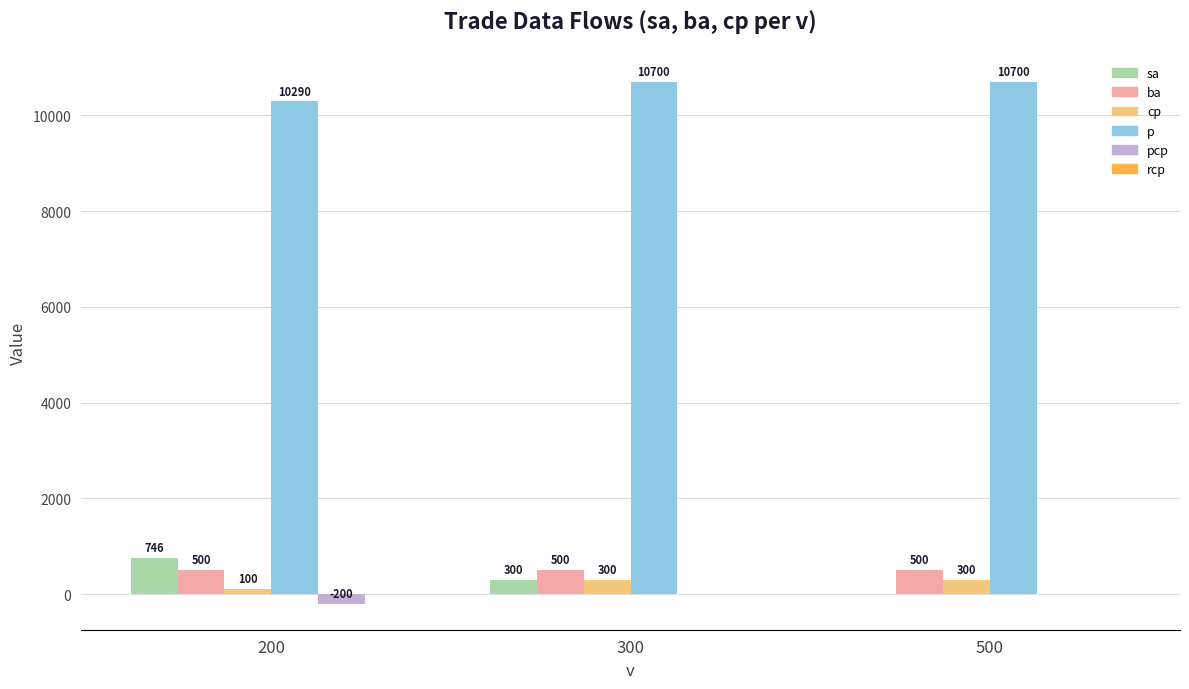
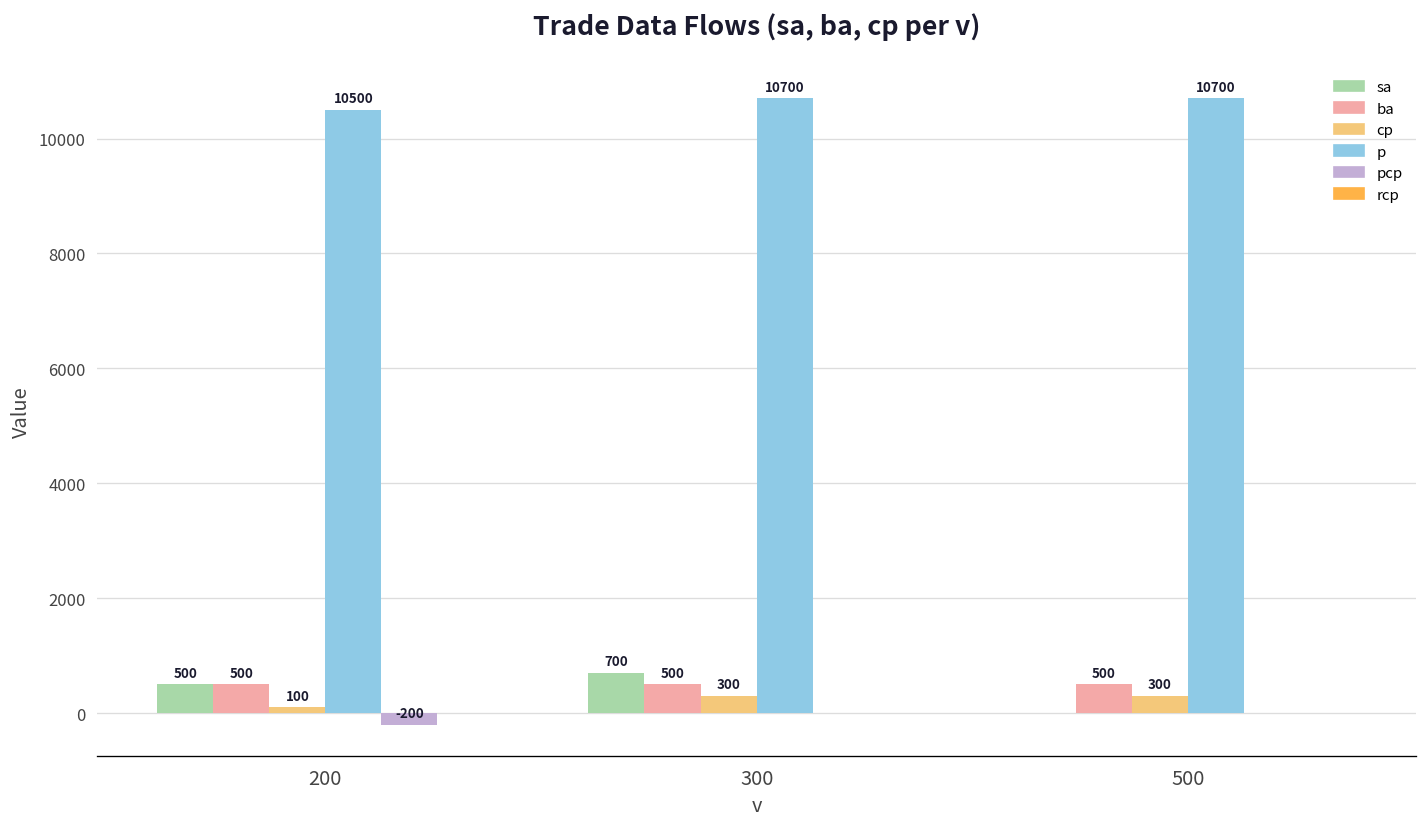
sa, 200: 746 -> 500
p, 200: 10290 -> 10500
sa, 300: 300 -> 700
